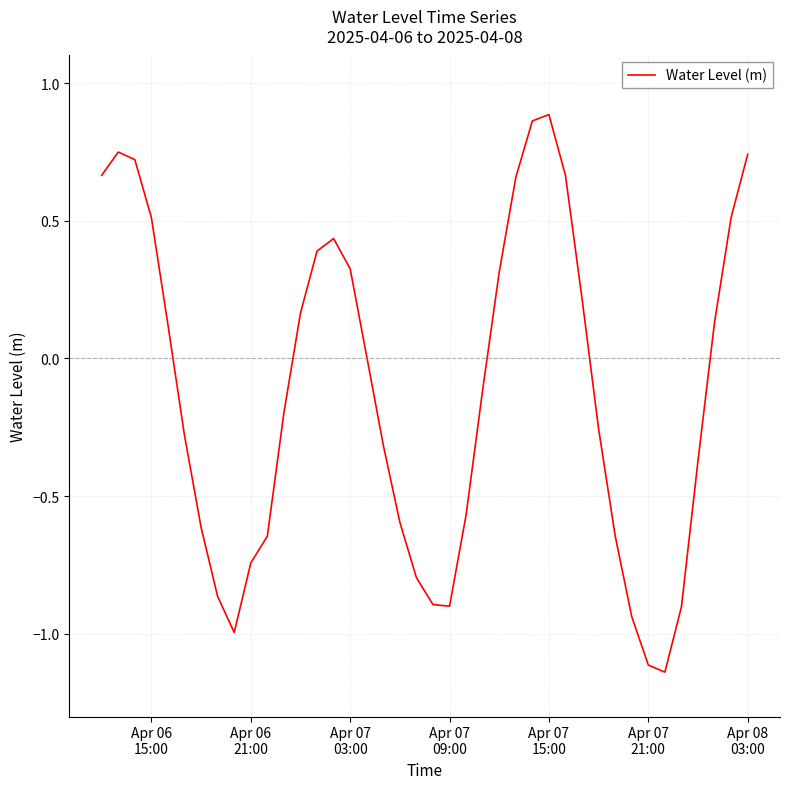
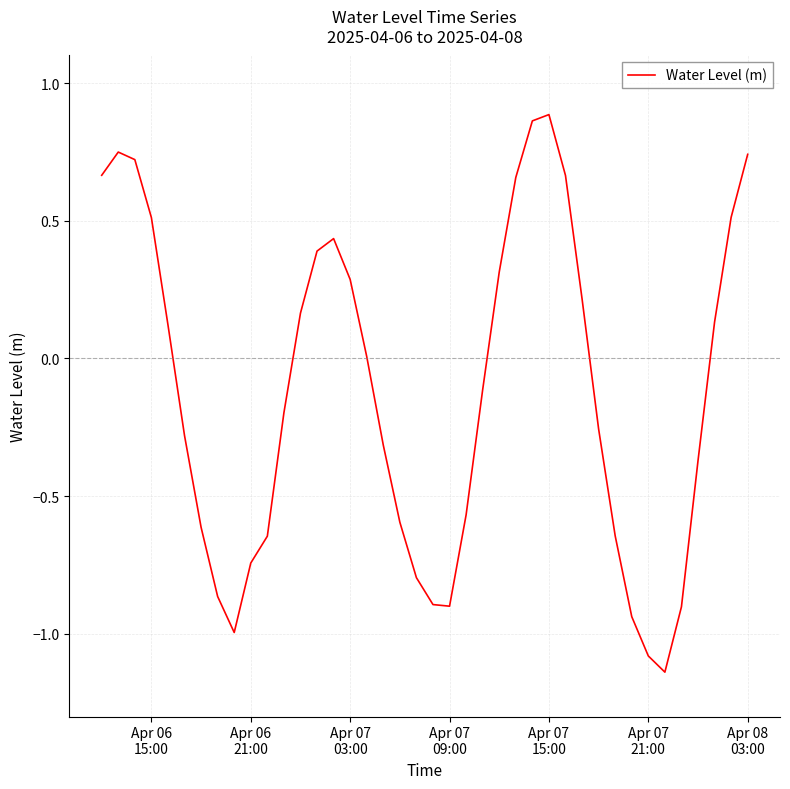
Apr 07 03:00: 0.33 -> 0.29
Apr 07 21:00: -1.11 -> -1.08
